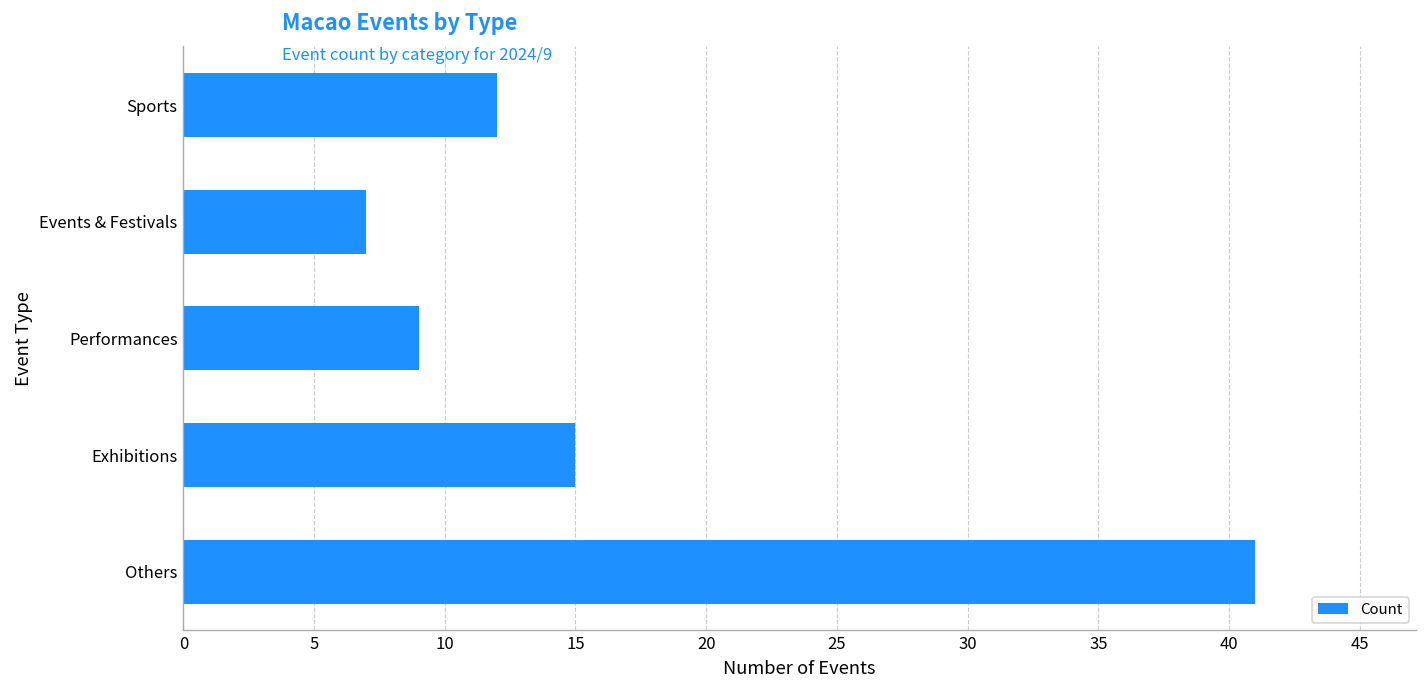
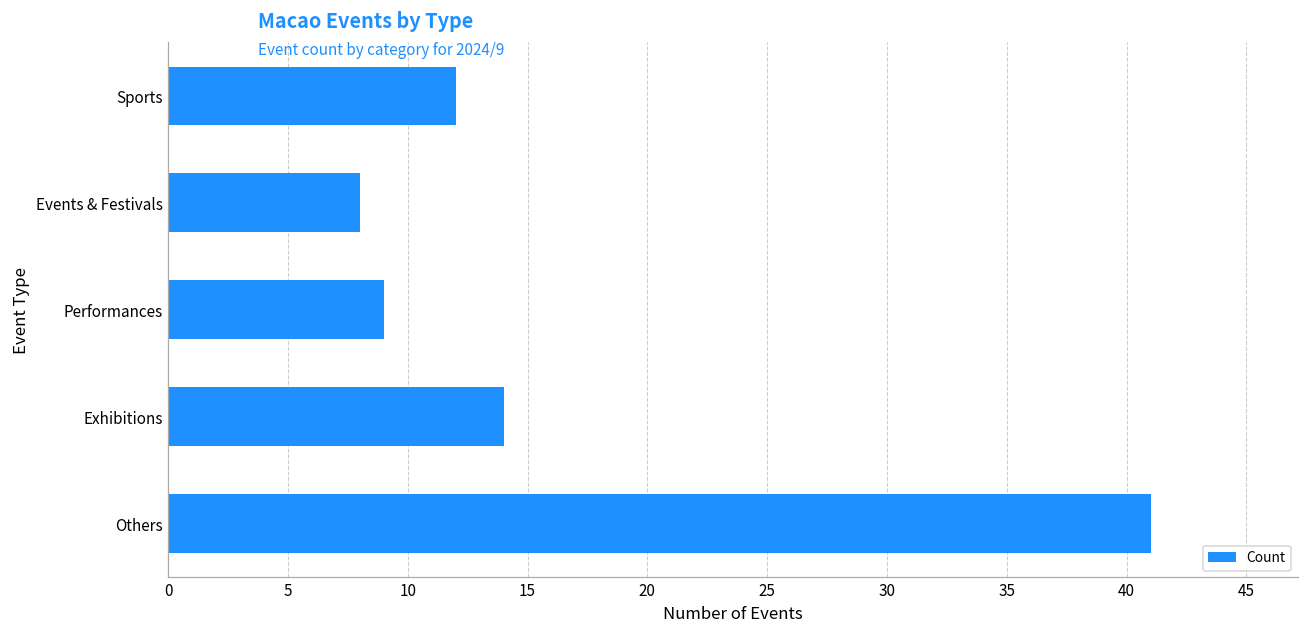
Events & Festivals: 7 -> 8
Exhibitions: 15 -> 14
